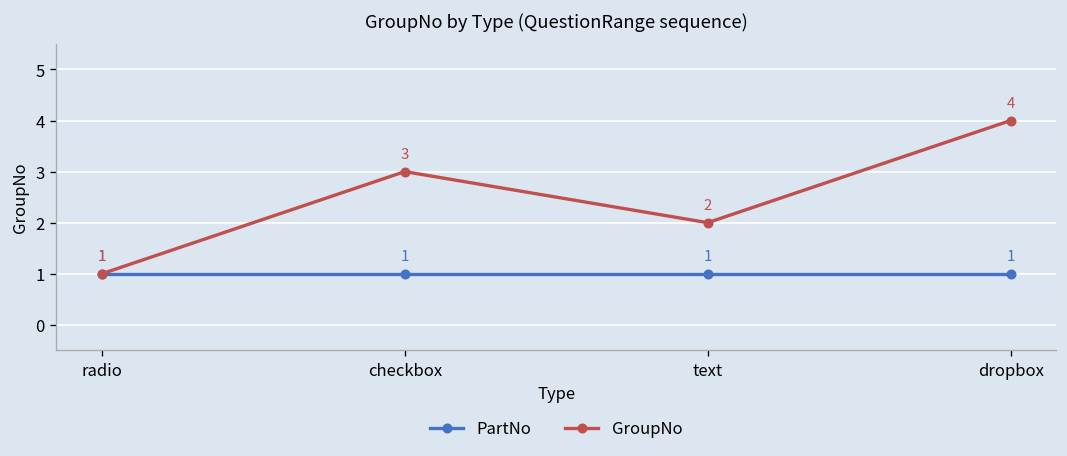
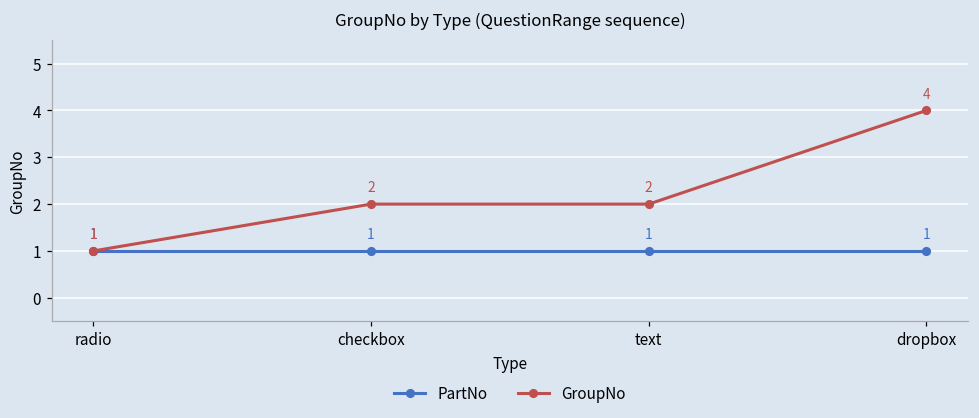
GroupNo, checkbox: 3 -> 2
